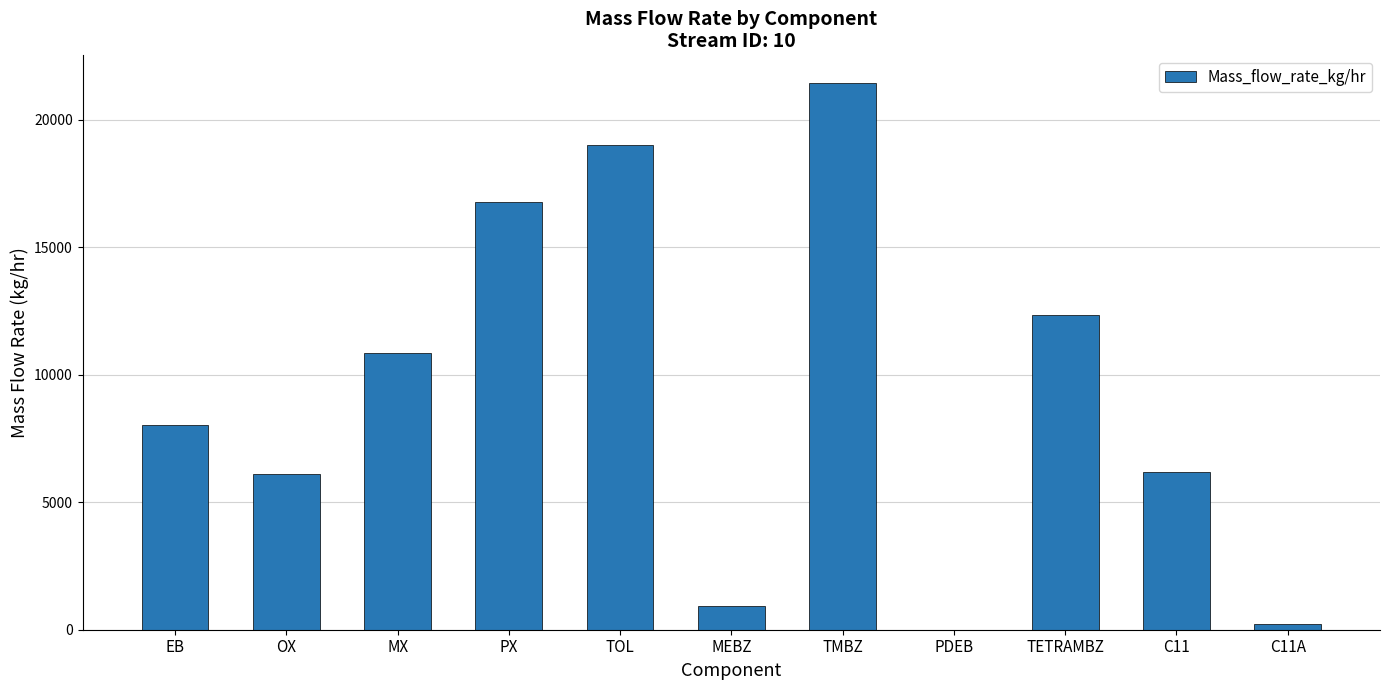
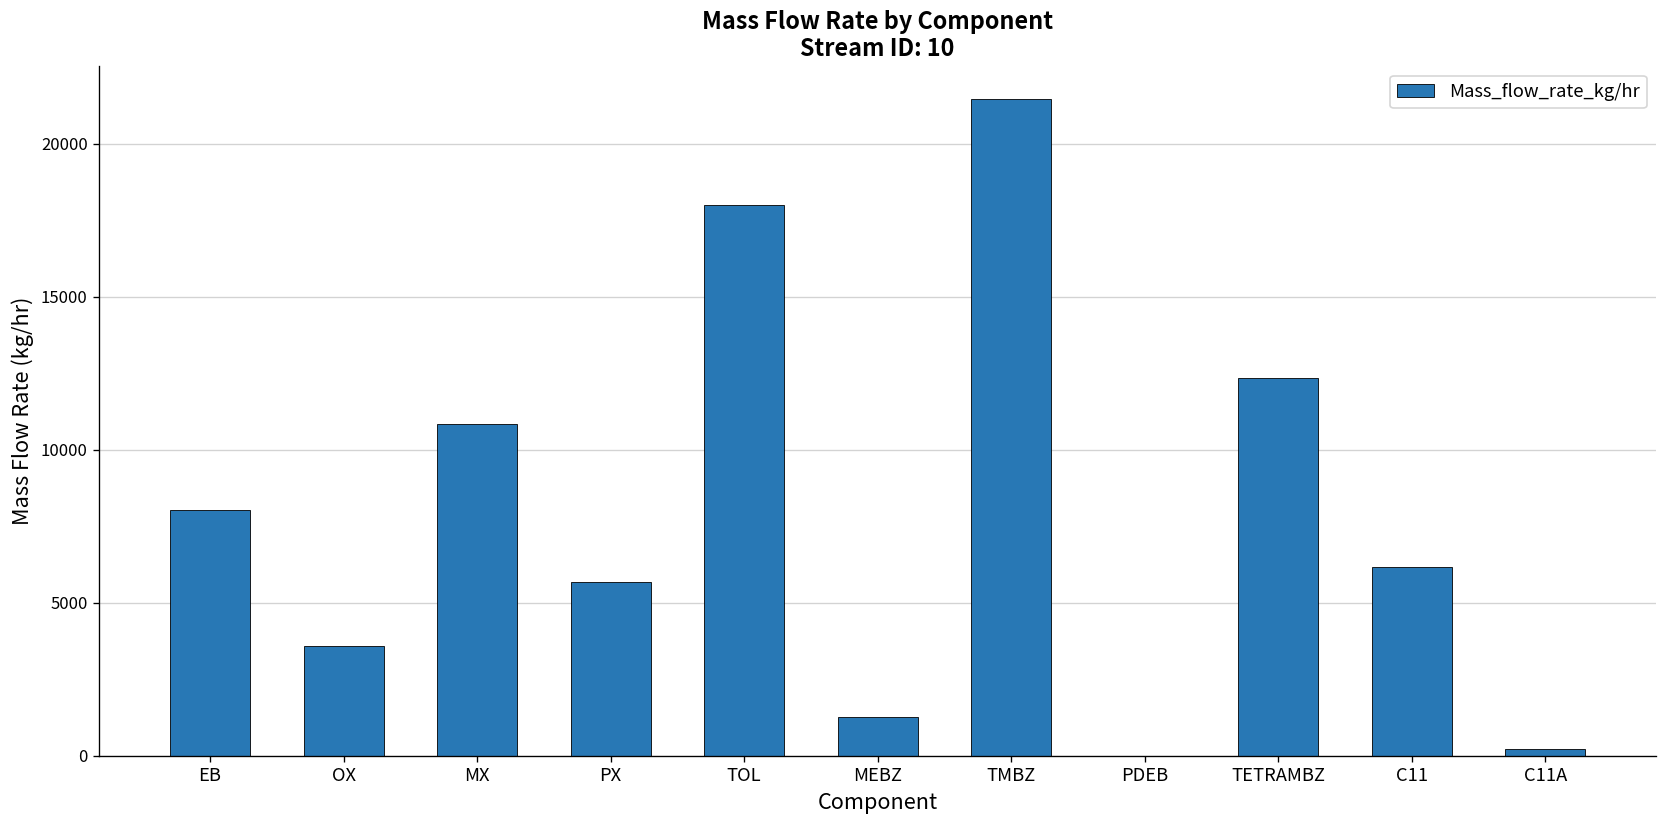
OX: 6100 -> 3600
PX: 16800 -> 5700
TOL: 19000 -> 18000
MEBZ: 900 -> 1300
